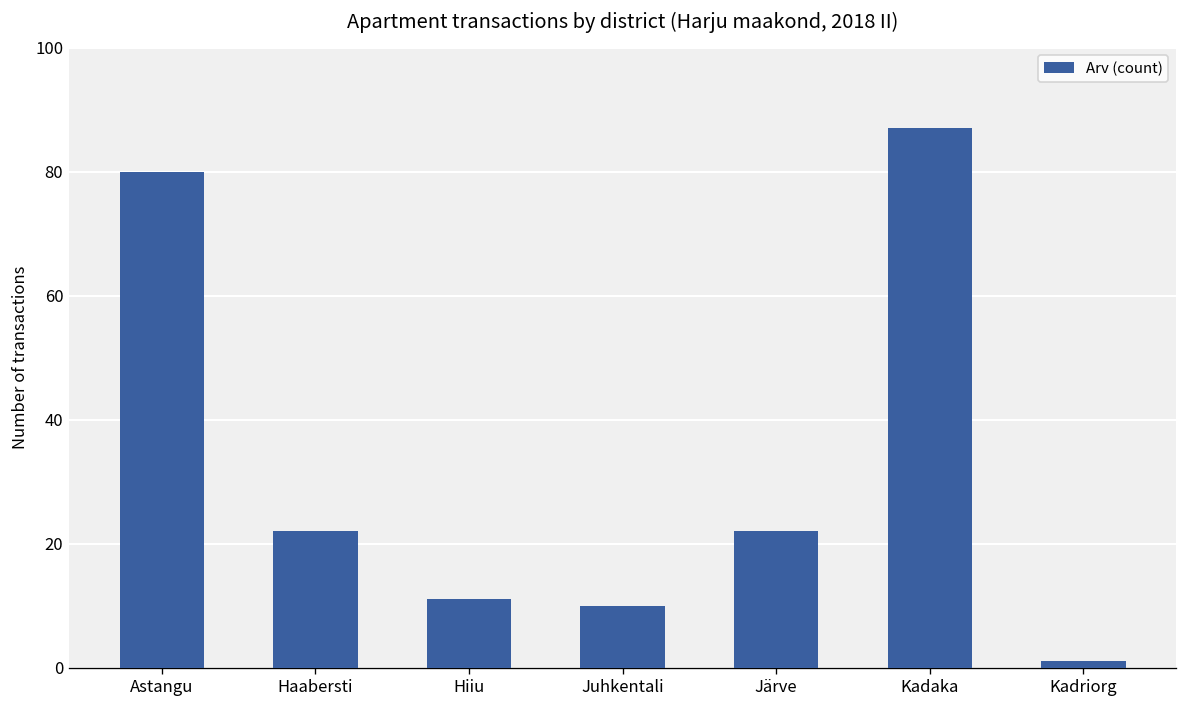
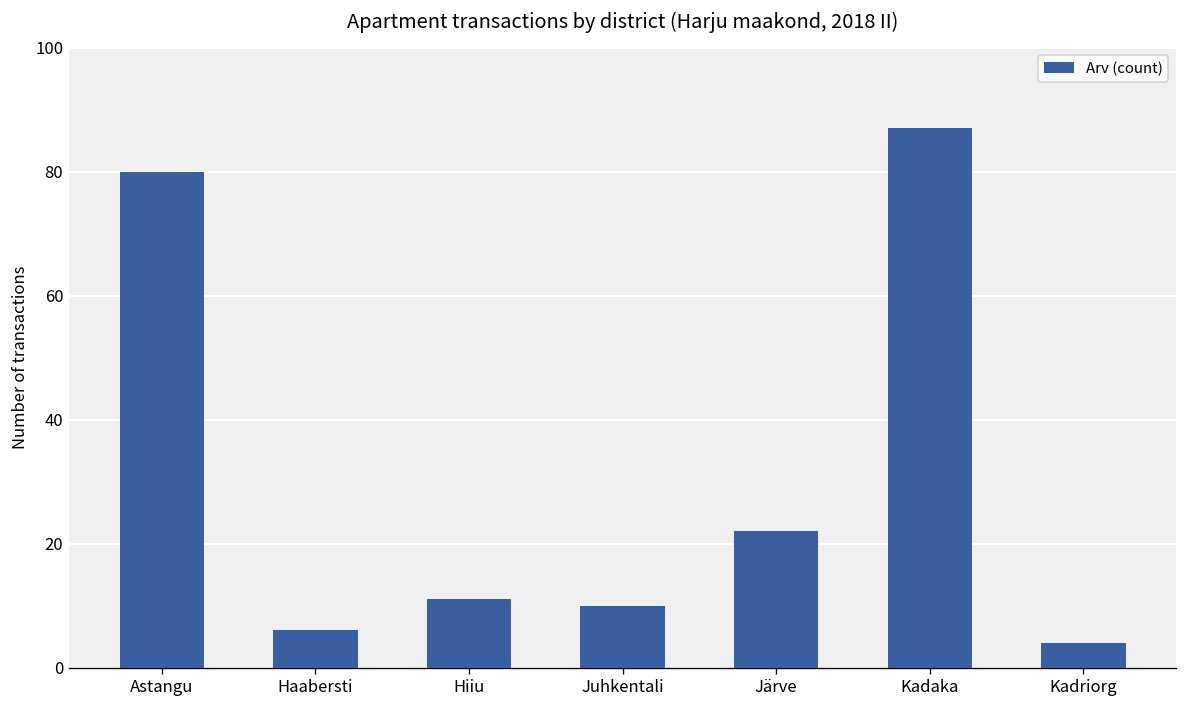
Haabersti: 22 -> 6
Kadriorg: 1 -> 4
